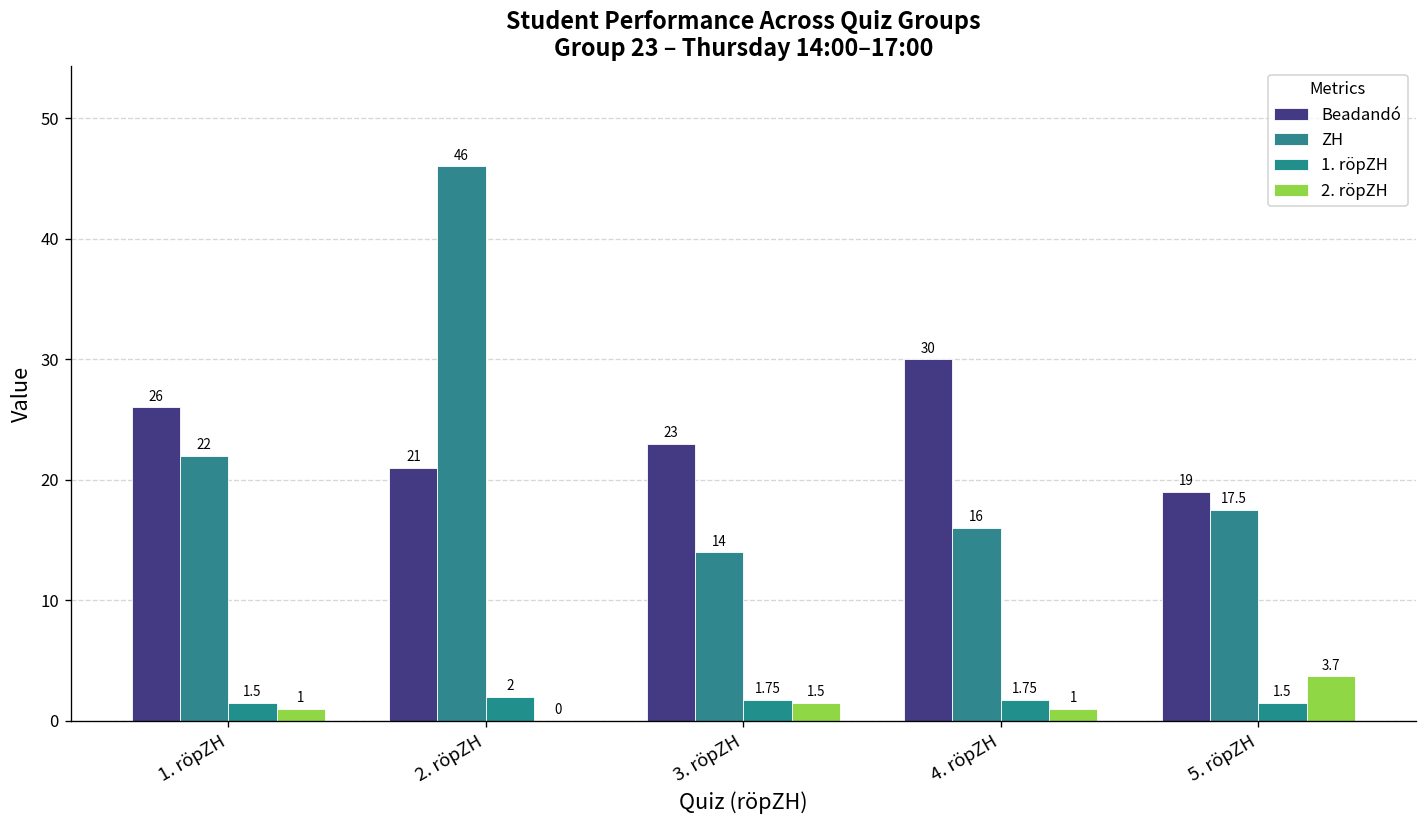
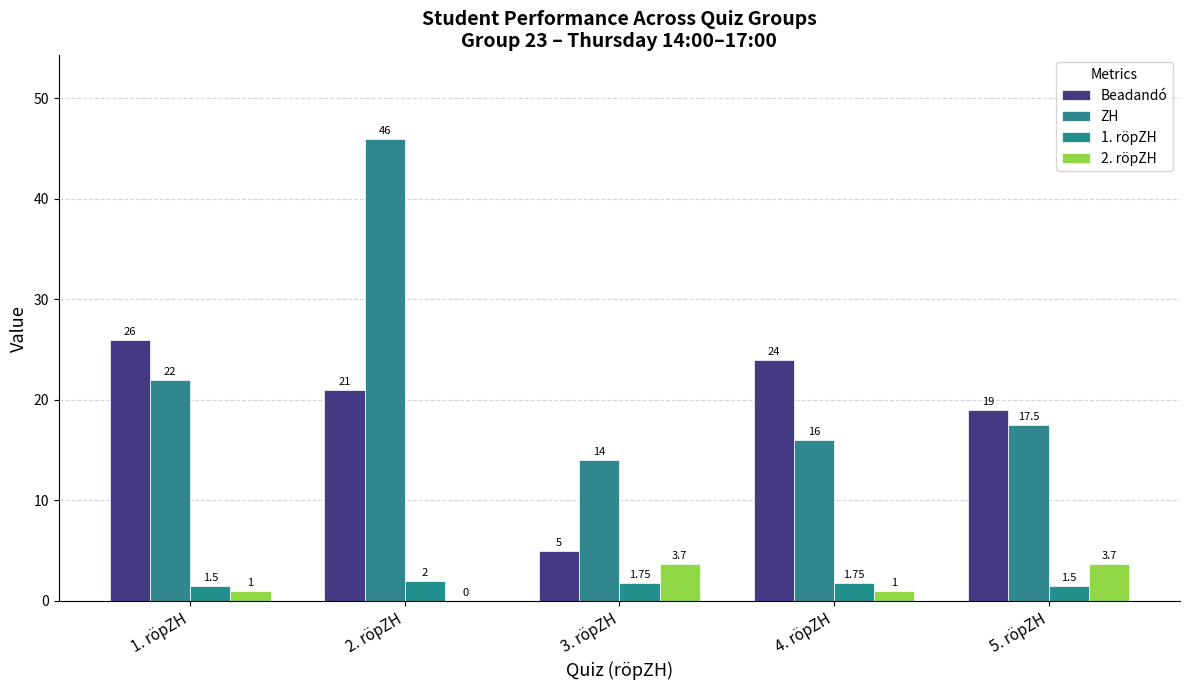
Beadandó, 3. röpZH: 23 -> 5
2. röpZH, 3. röpZH: 1.5 -> 3.7
Beadandó, 4. röpZH: 30 -> 24
